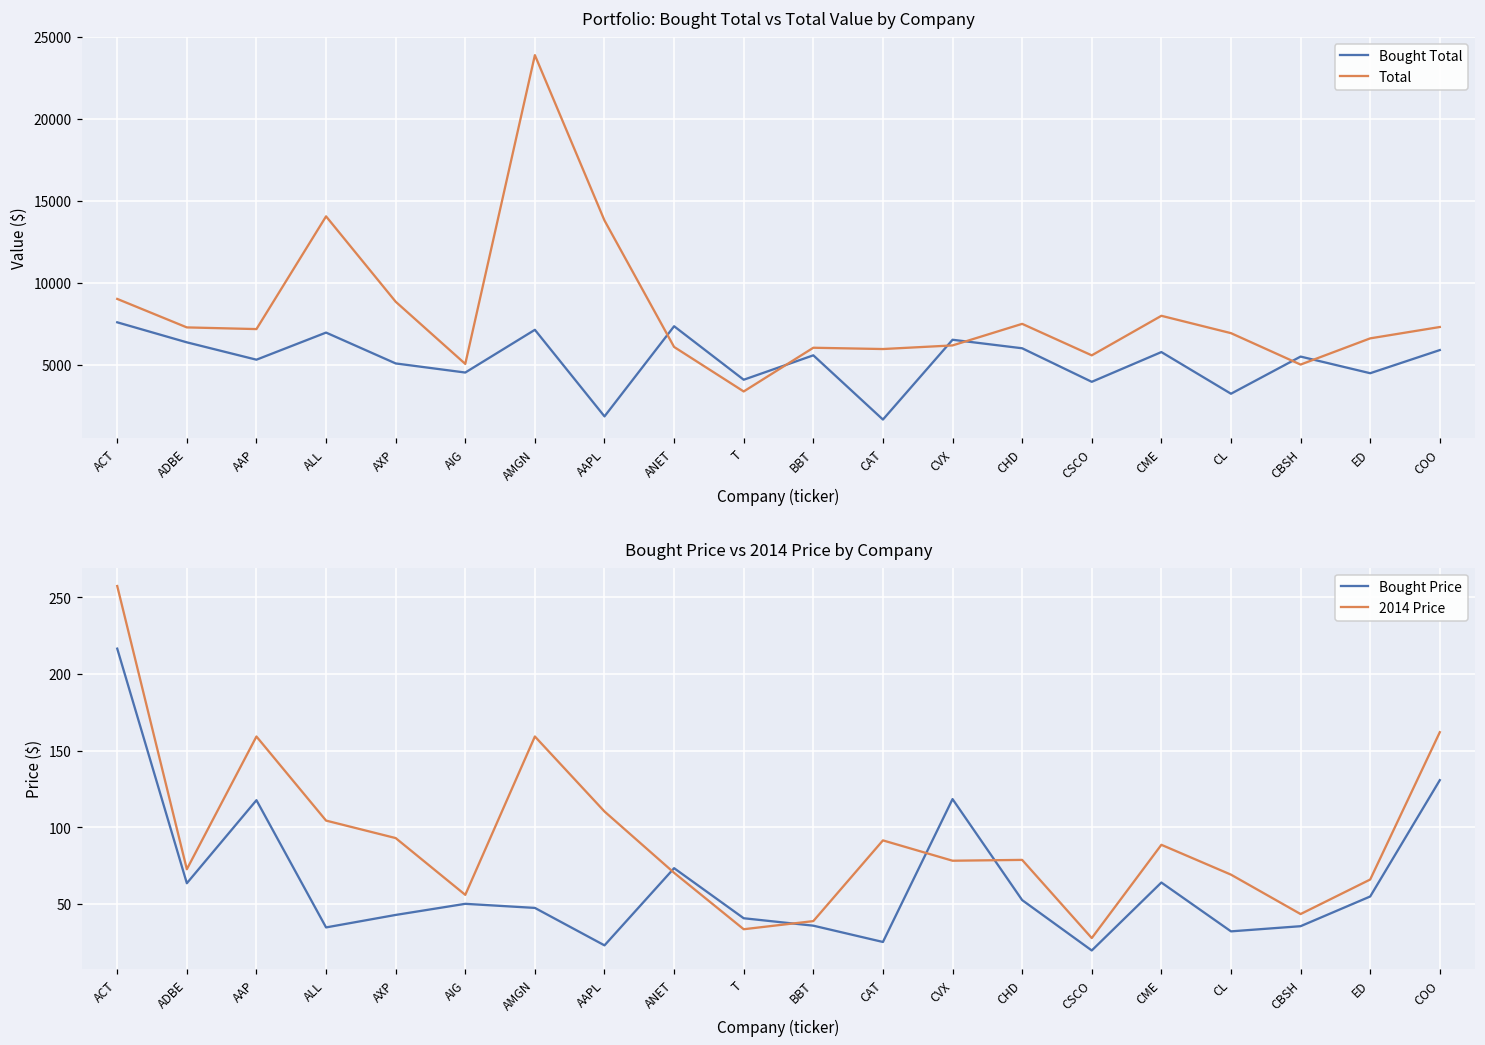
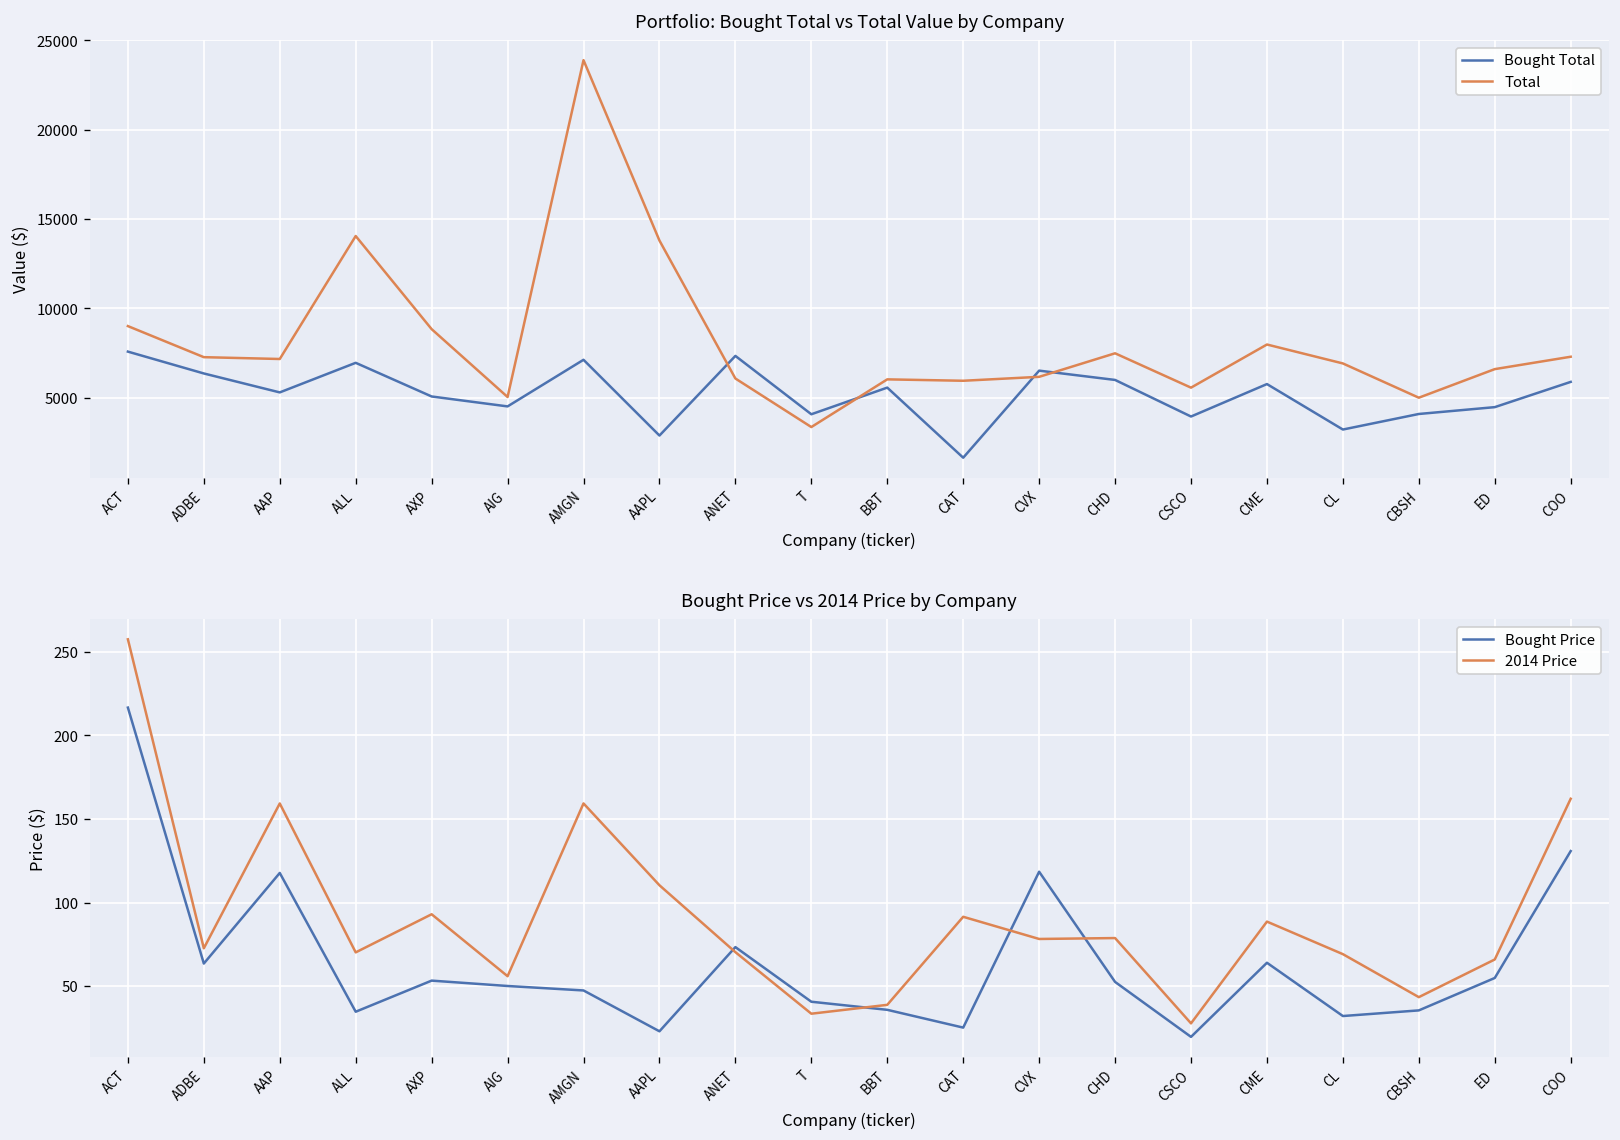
Portfolio: Bought Total vs Total Value by Company, Bought Total, AAPL: 1800 -> 2900
Portfolio: Bought Total vs Total Value by Company, Bought Total, CBSH: 5500 -> 4100
Bought Price vs 2014 Price by Company, 2014 Price, ALL: 104 -> 70
Bought Price vs 2014 Price by Company, Bought Price, AXP: 43 -> 53
